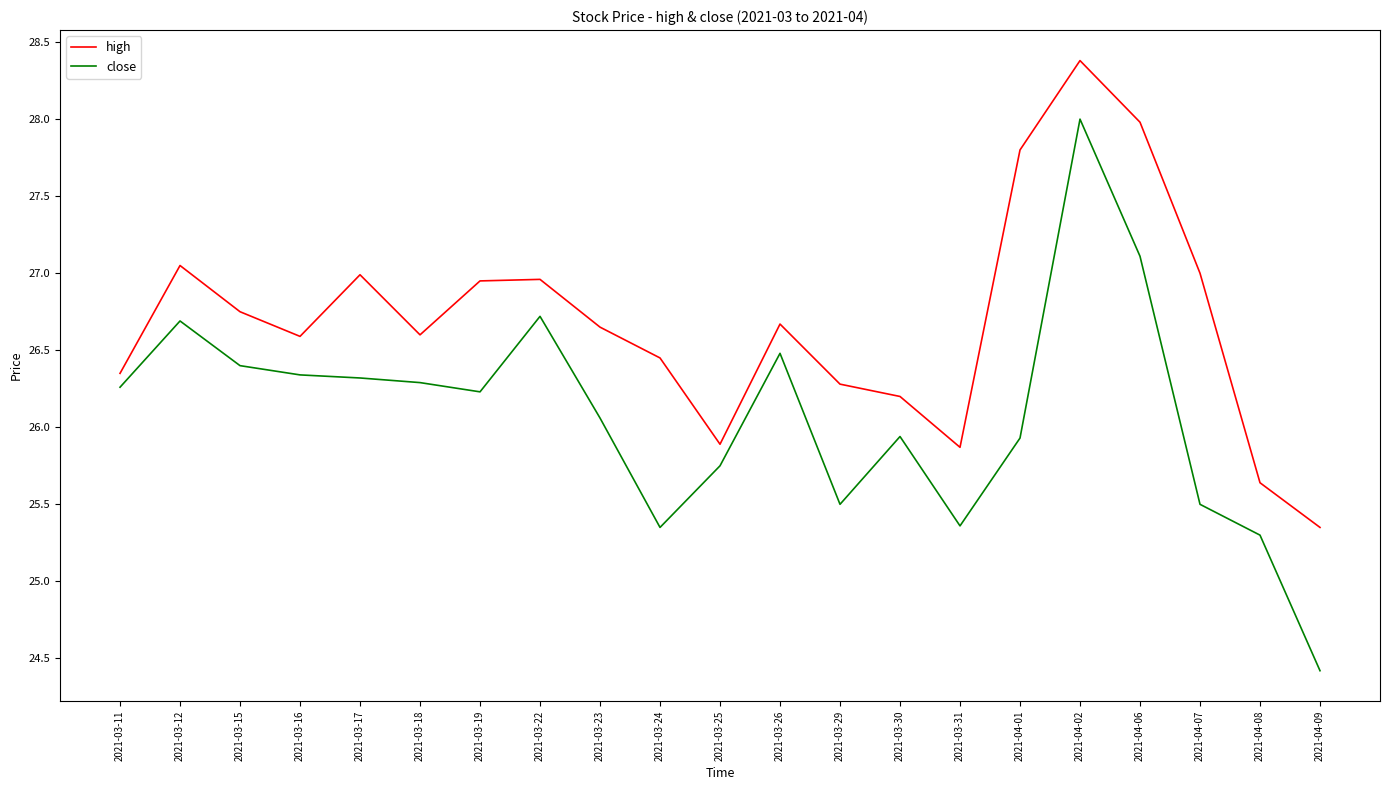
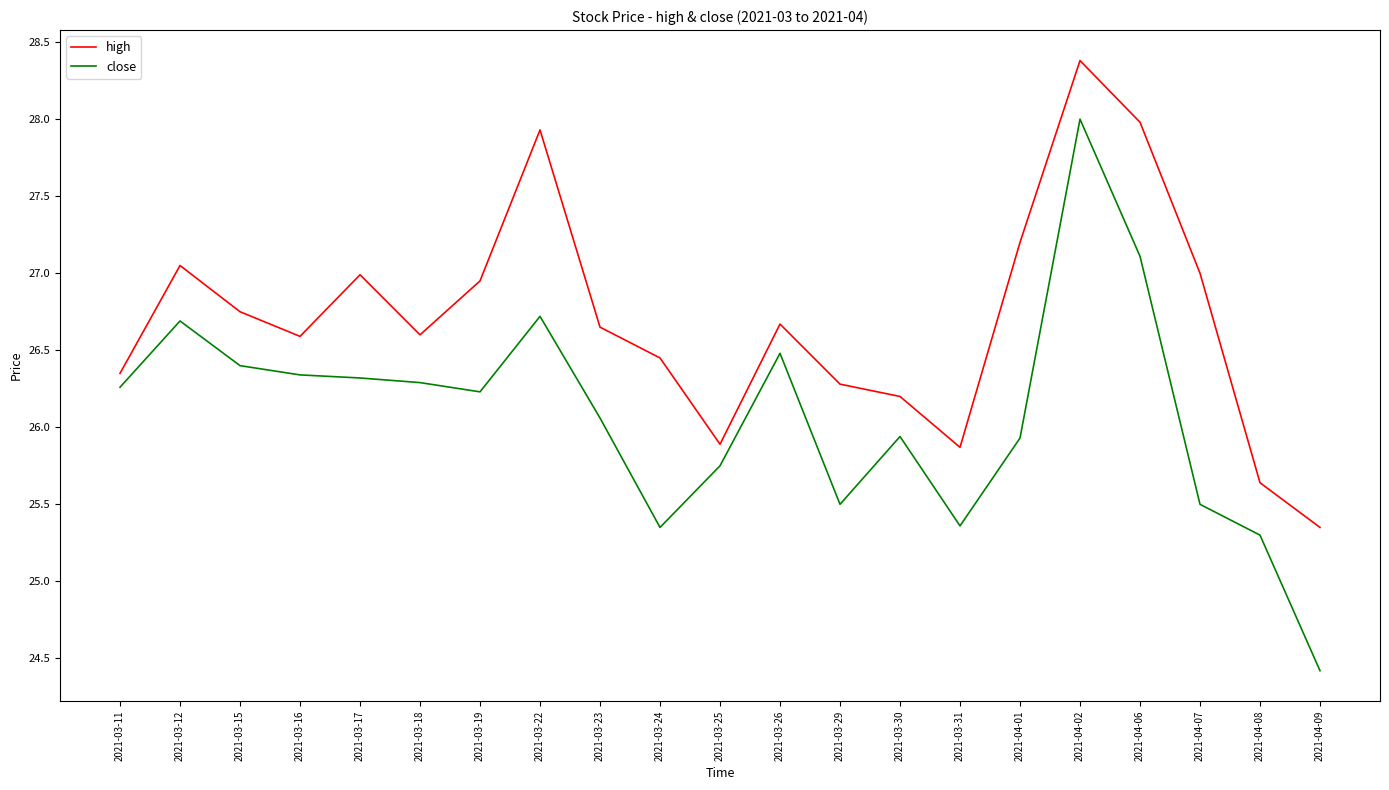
high, 2021-03-22: 26.96 -> 27.93
high, 2021-04-01: 27.8 -> 27.2
